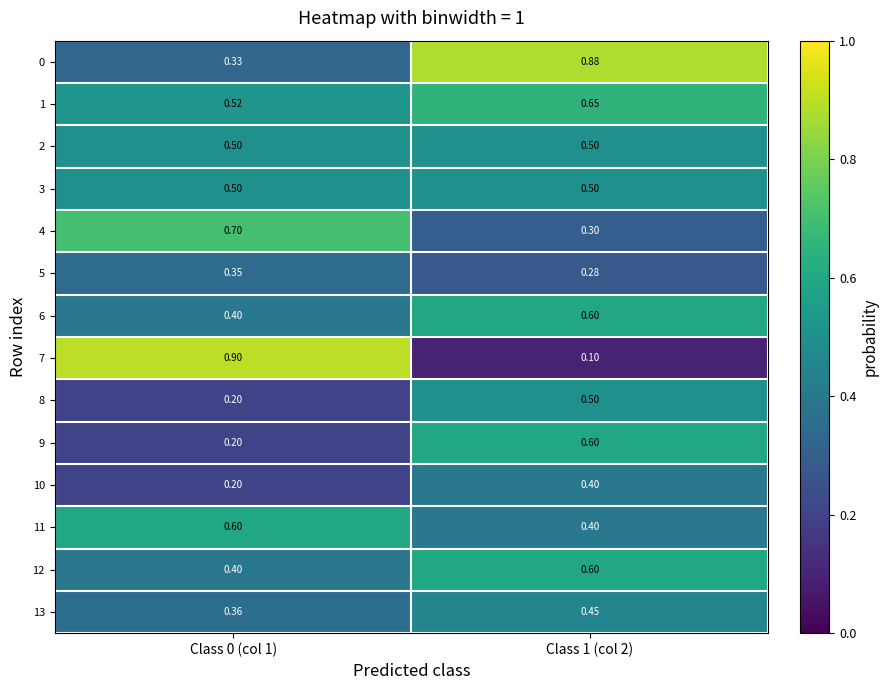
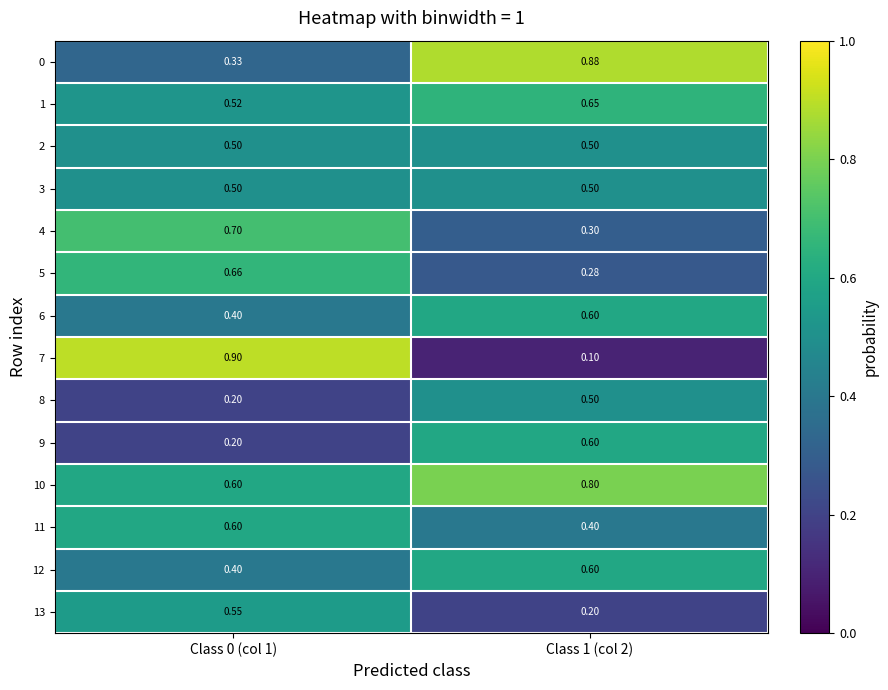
5, Class 0 (col 1): 0.35 -> 0.66
10, Class 0 (col 1): 0.20 -> 0.60
10, Class 1 (col 2): 0.40 -> 0.80
13, Class 0 (col 1): 0.36 -> 0.55
13, Class 1 (col 2): 0.45 -> 0.20
